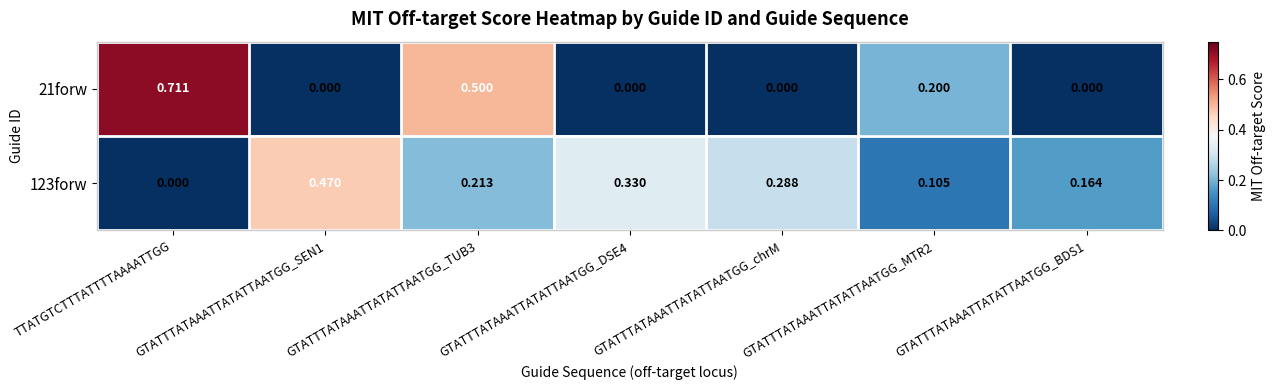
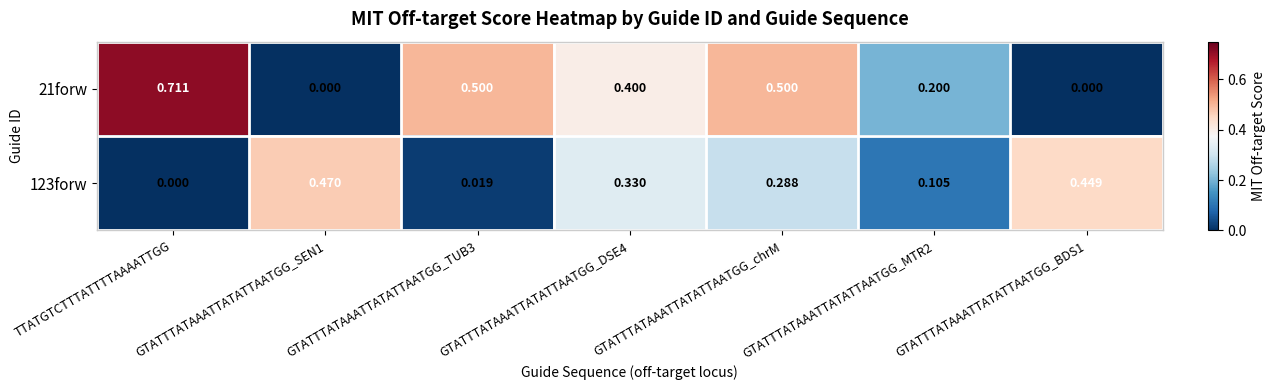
21forw, GTATTTATAAATTATATTAATGG_DSE4: 0.000 -> 0.400
21forw, GTATTTATAAATTATATTAATGG_chrM: 0.000 -> 0.500
123forw, GTATTTATAAATTATATTAATGG_TUB3: 0.213 -> 0.019
123forw, GTATTTATAAATTATATTAATGG_BDS1: 0.164 -> 0.449
